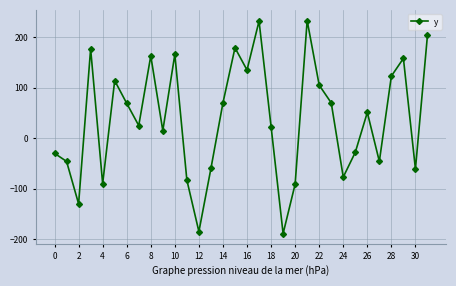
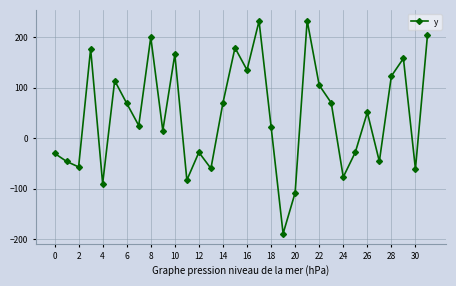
2: -130 -> -60
8: 160 -> 200
12: -190 -> -30
20: -90 -> -110
